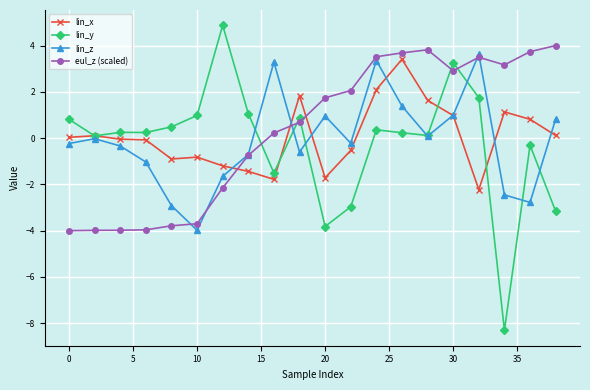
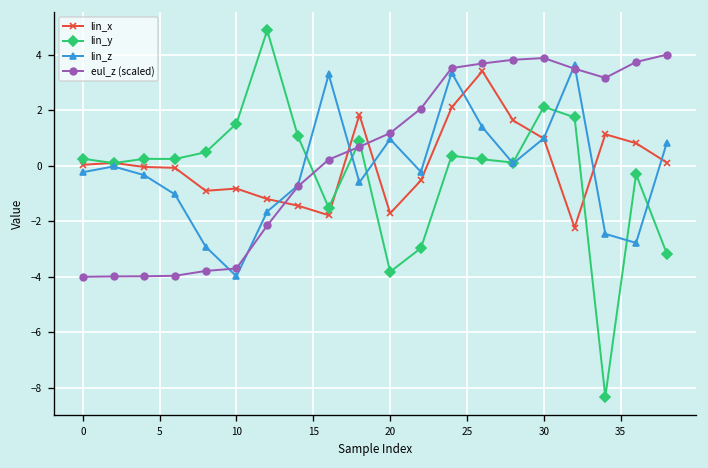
lin_y, 0: 0.8 -> 0.3
lin_y, 10: 1.0 -> 1.5
eul_z (scaled), 20: 1.7 -> 1.2
lin_y, 30: 3.3 -> 2.1
eul_z (scaled), 30: 2.9 -> 3.9
